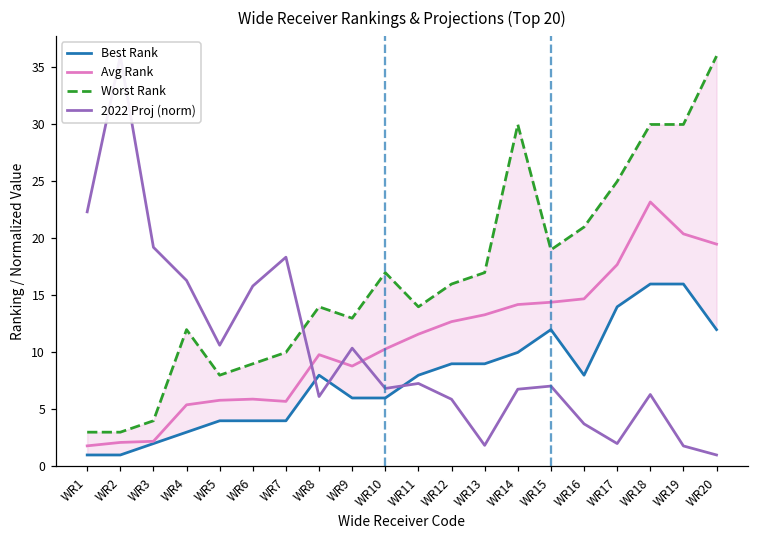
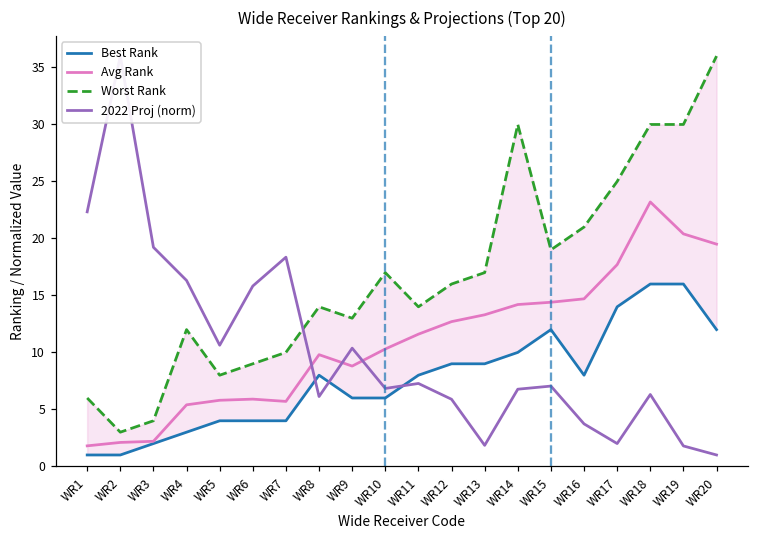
Worst Rank, WR1: 3 -> 6
